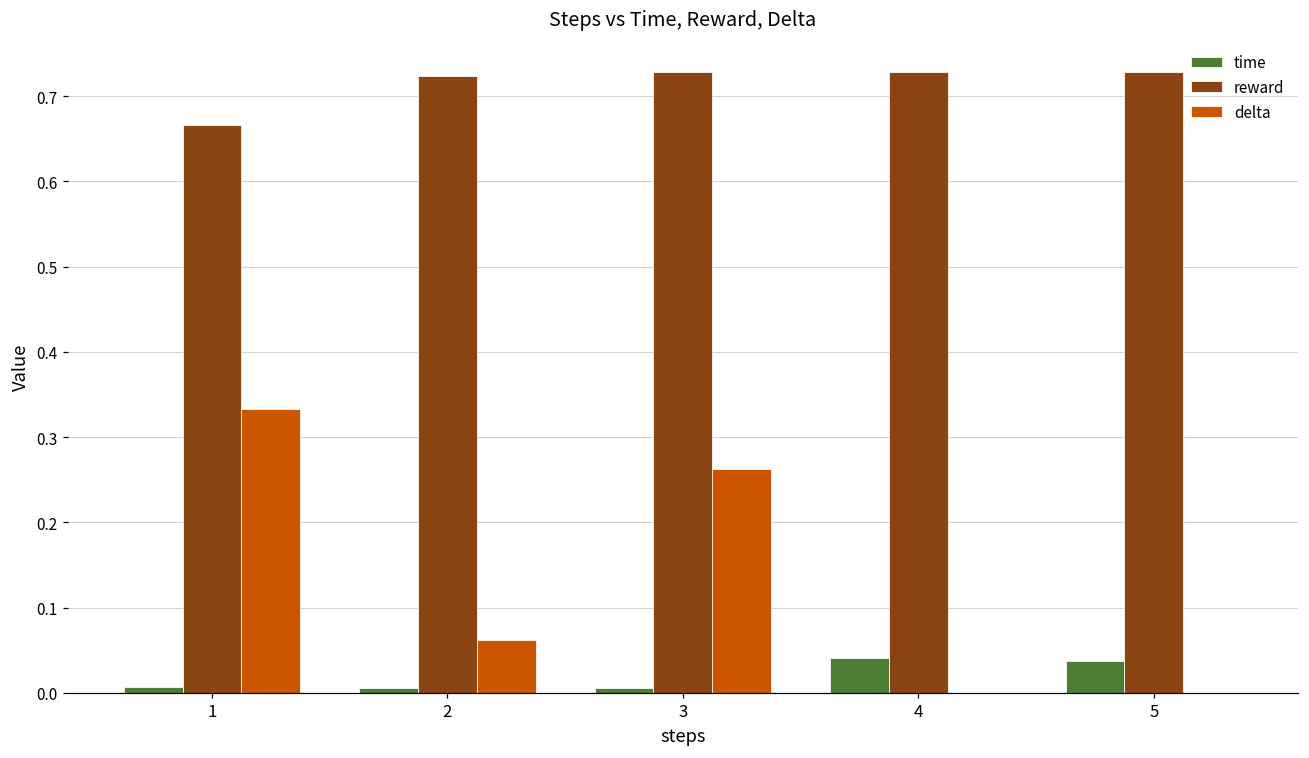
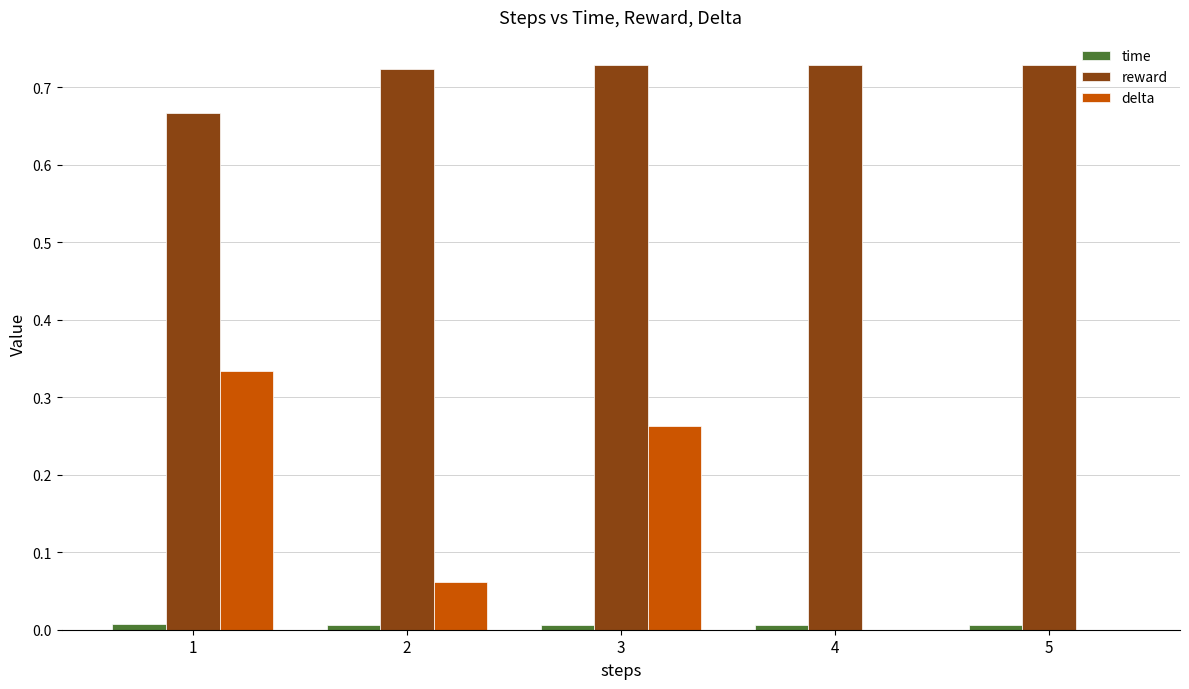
time, 4: 0.04 -> 0.01
time, 5: 0.04 -> 0.01
